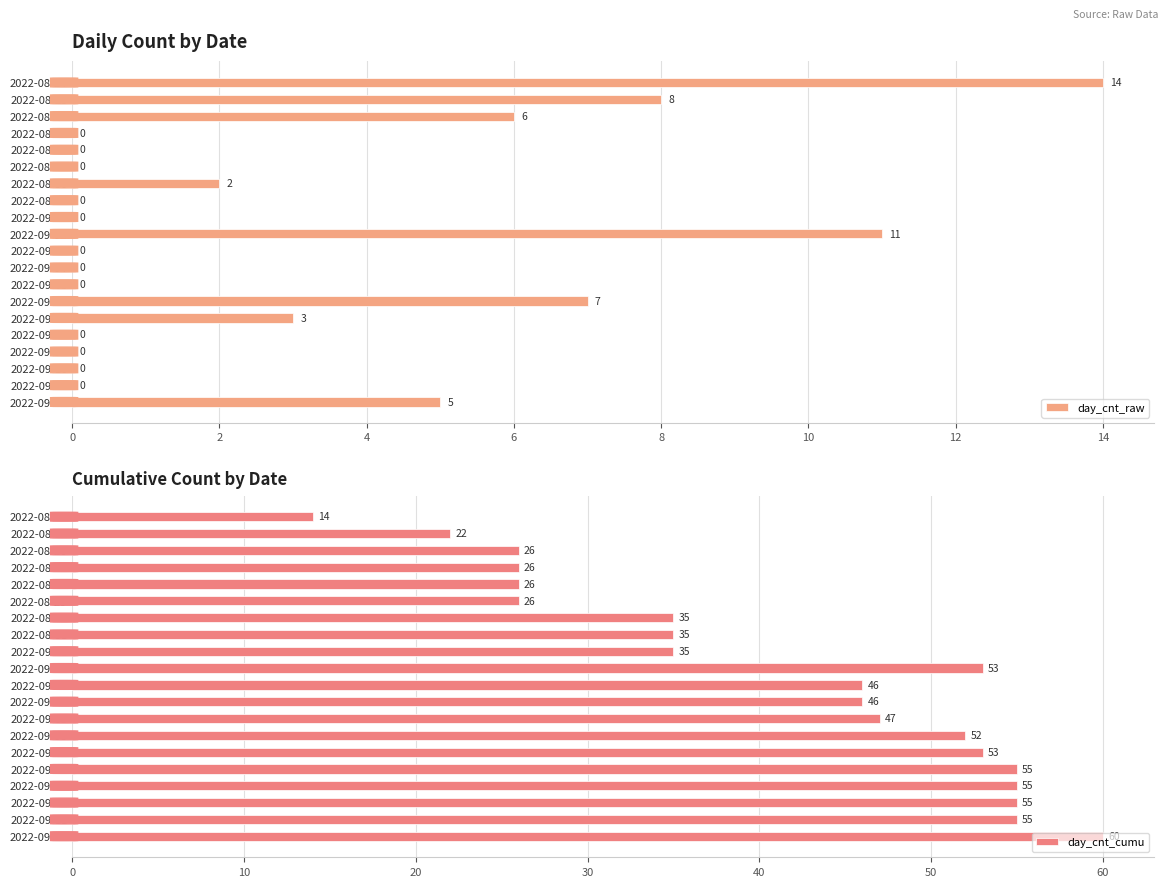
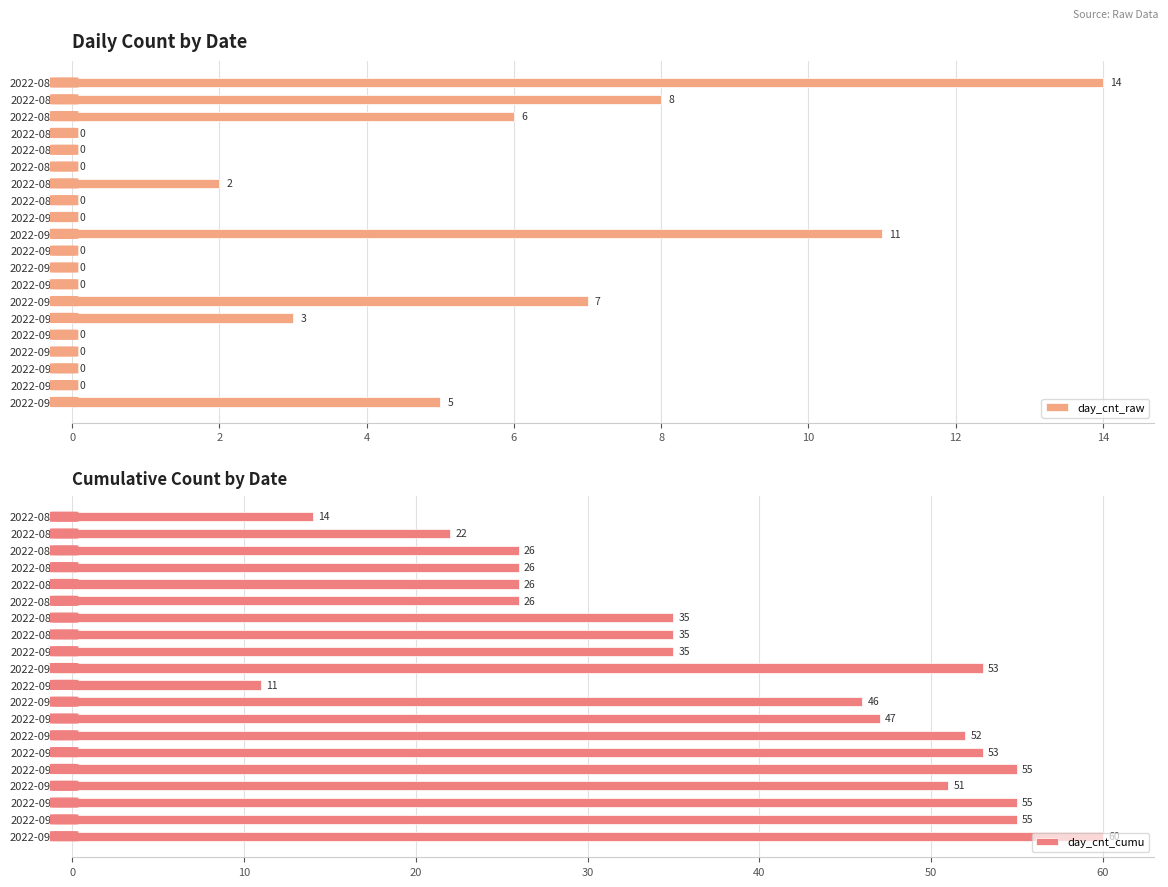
Cumulative Count by Date, 2022-09-03: 46 -> 11
Cumulative Count by Date, 2022-09-09: 55 -> 51
